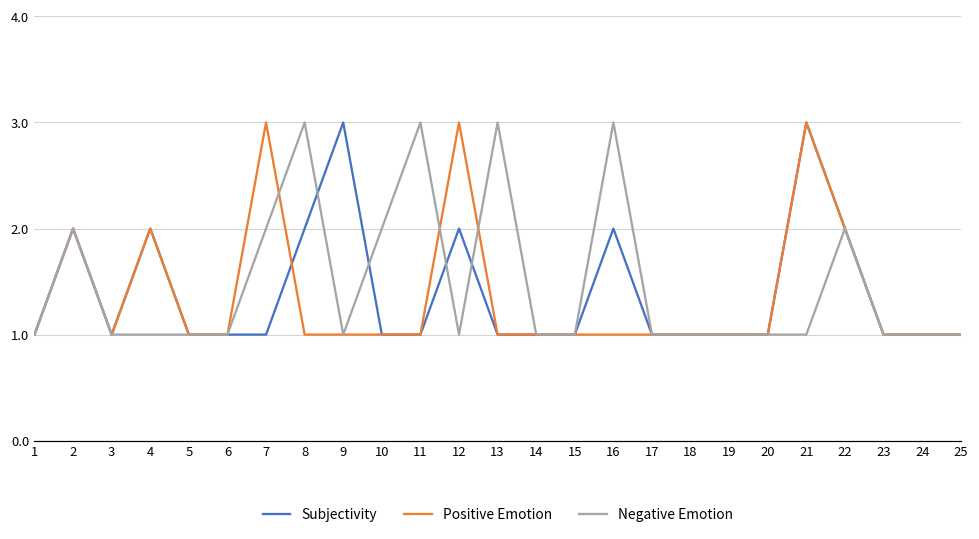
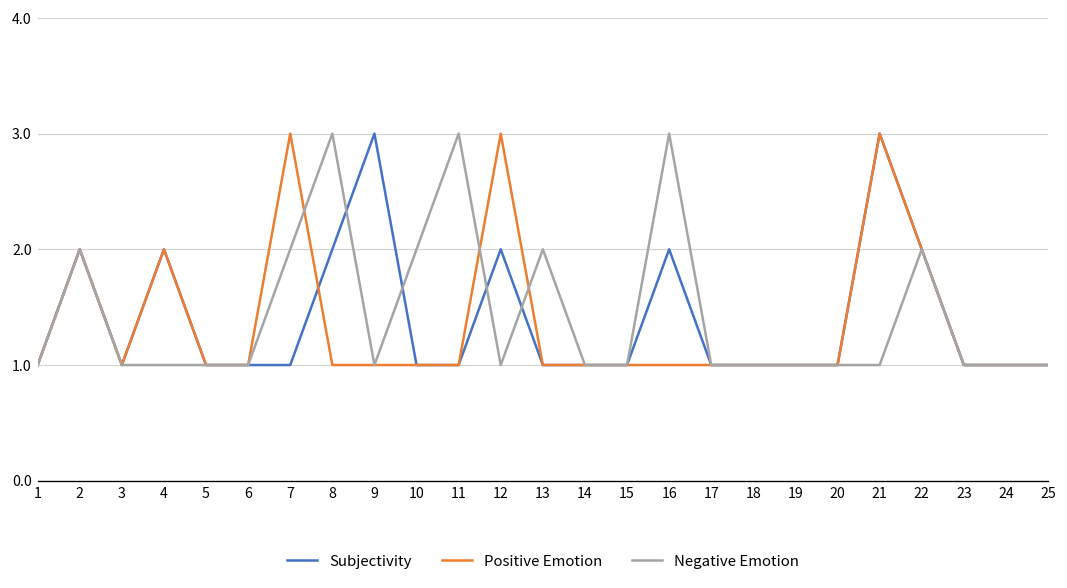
Negative Emotion, 13: 3 -> 2
